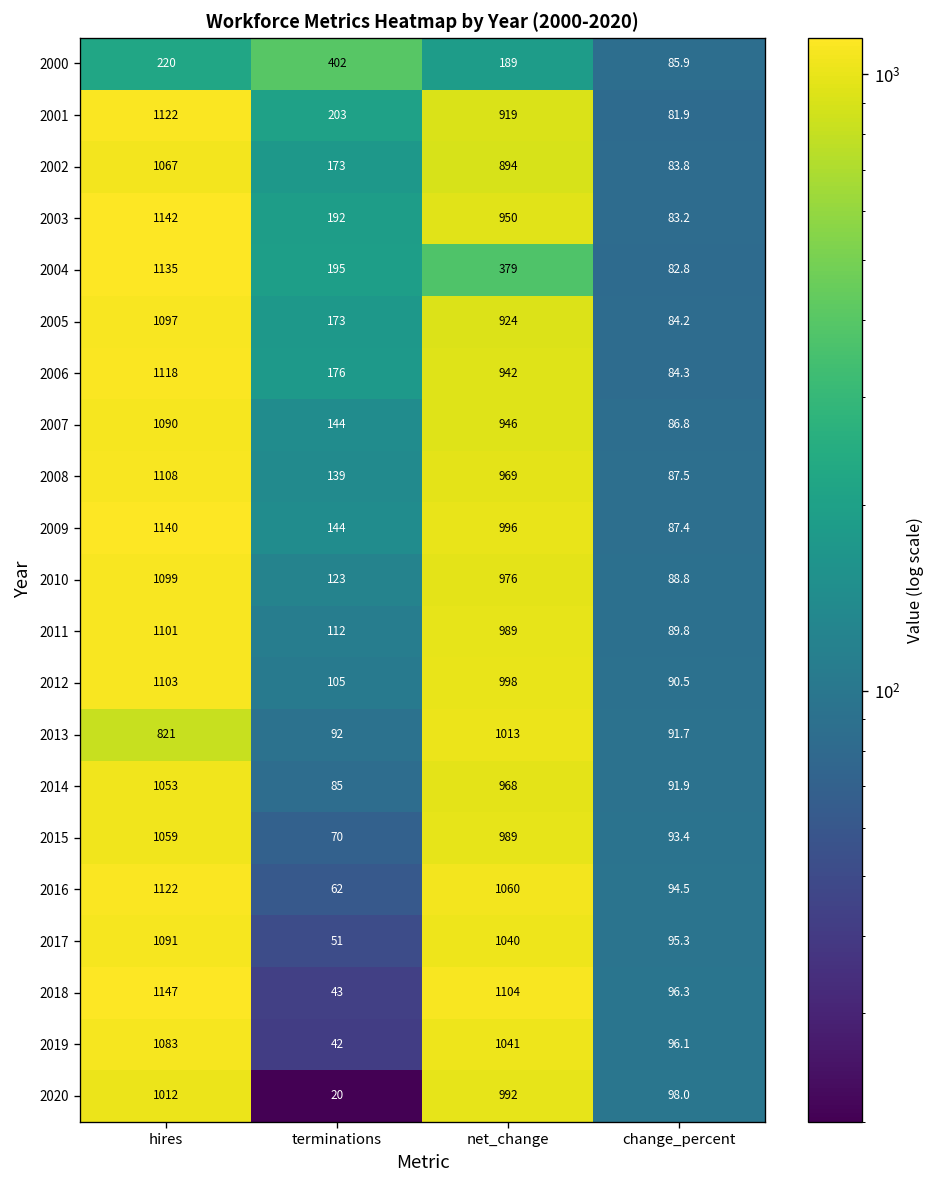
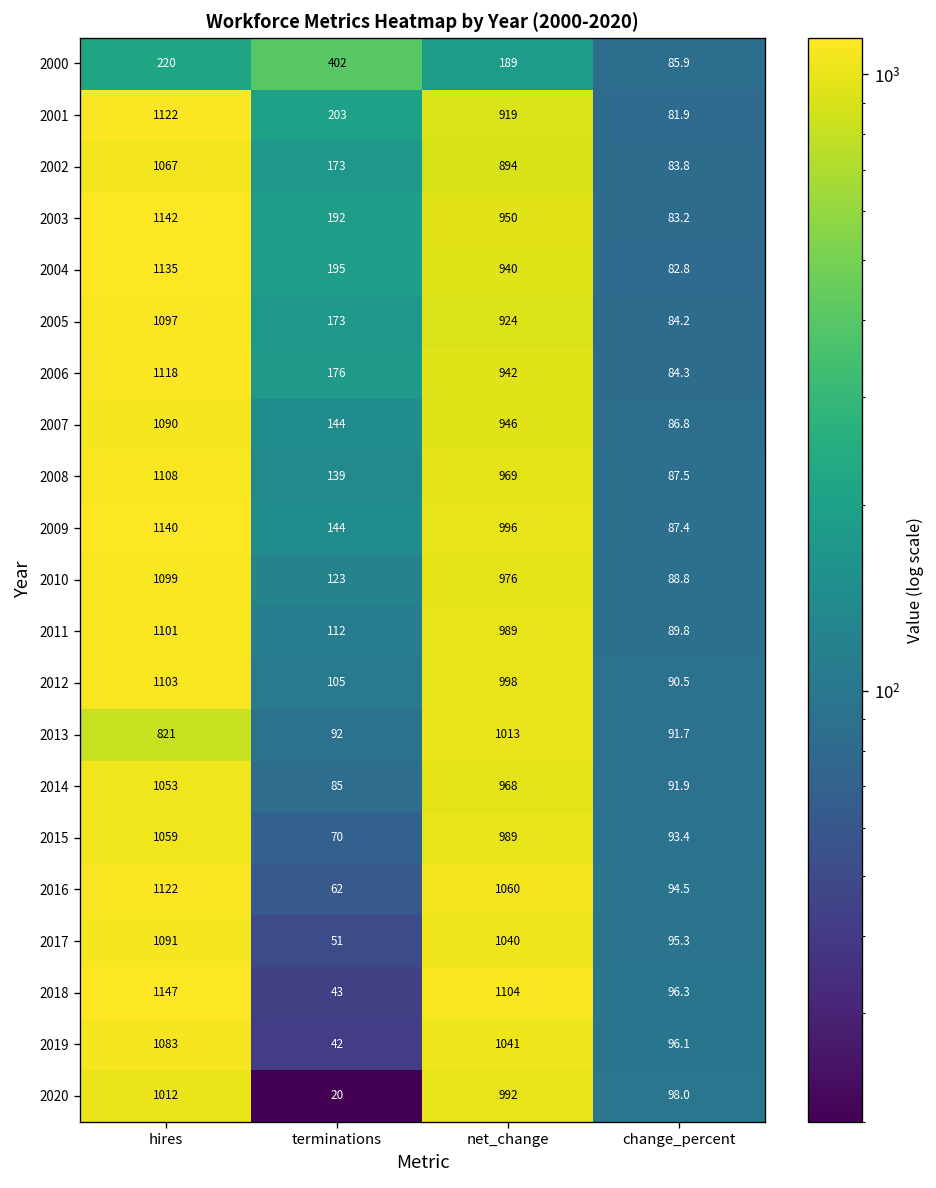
2004, net_change: 379 -> 940
